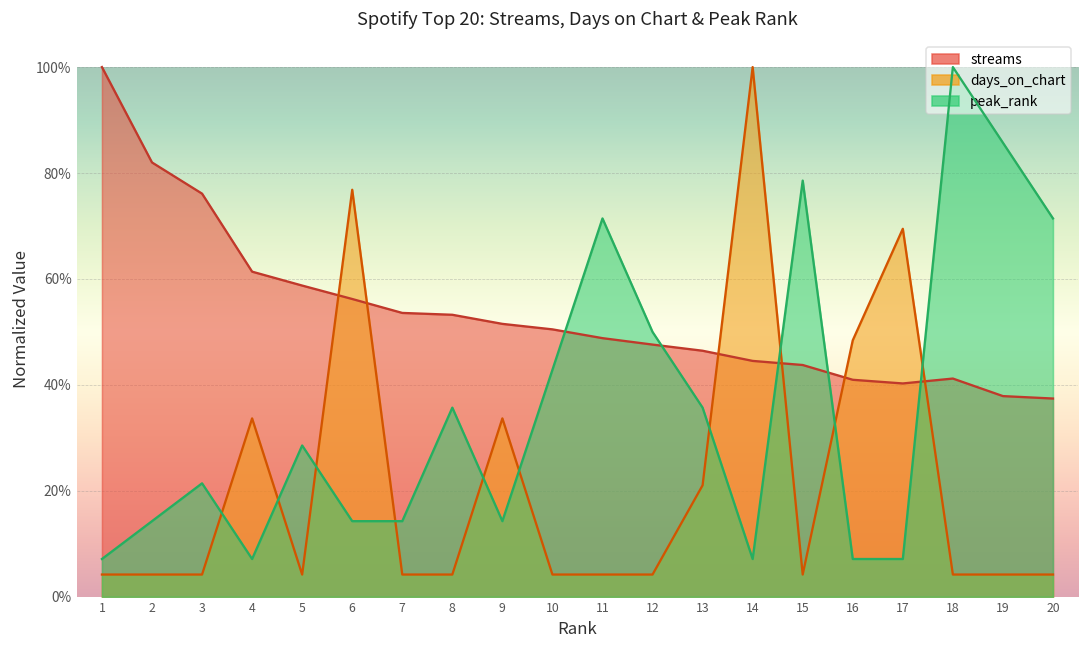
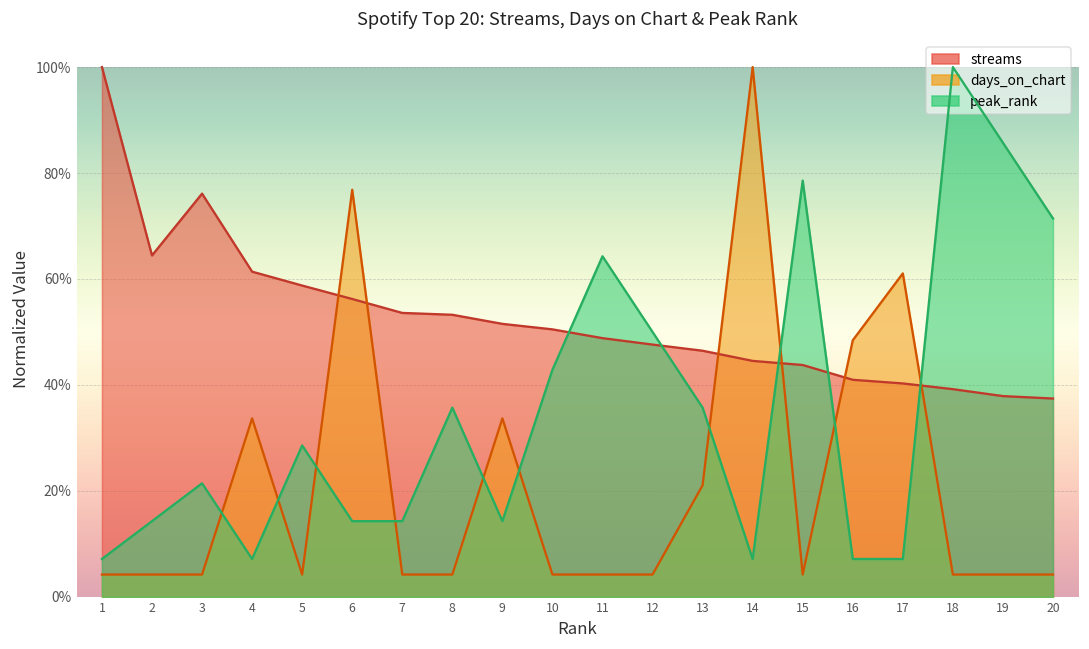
streams, 2: 82% -> 64%
peak_rank, 11: 71% -> 64%
days_on_chart, 17: 69% -> 61%
streams, 18: 41% -> 39%
